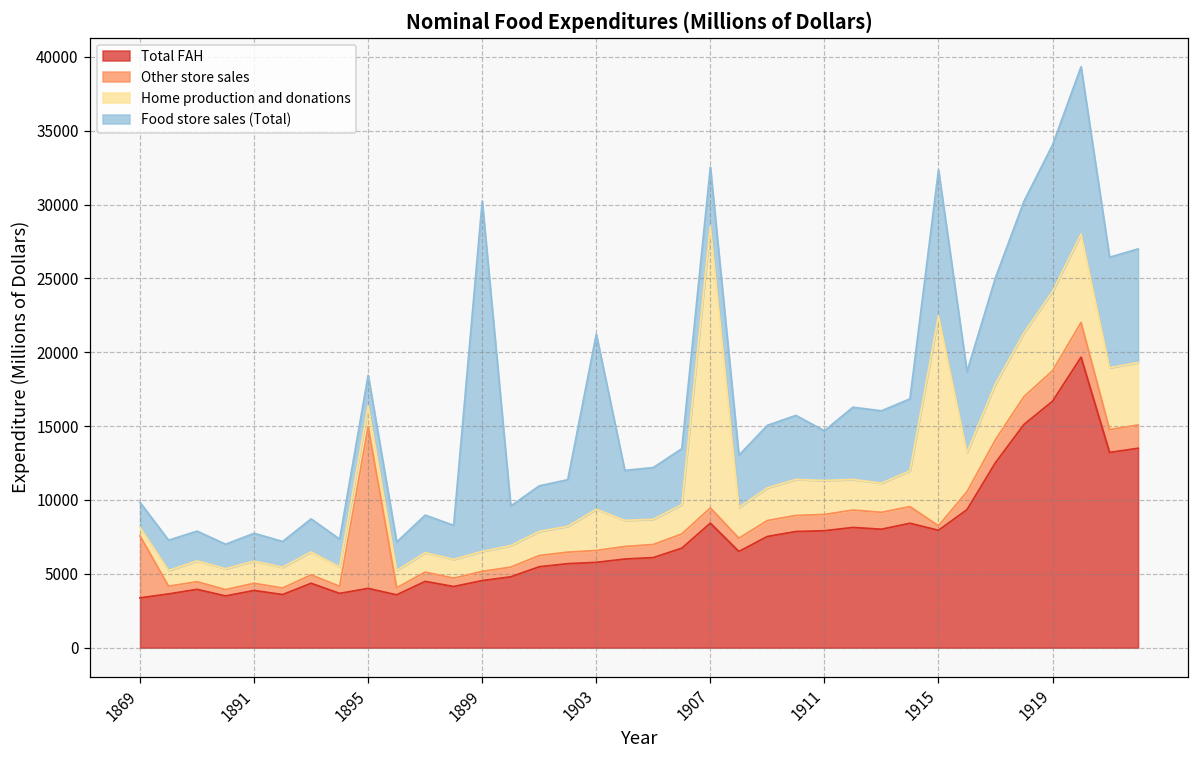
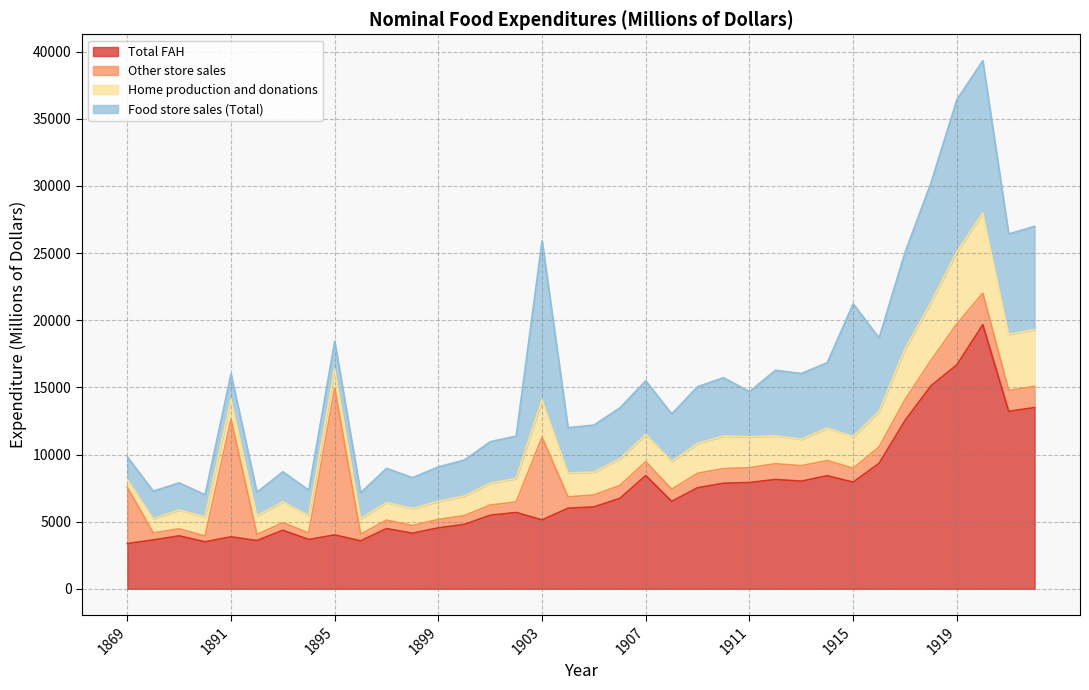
Other store sales, 1891: 500 -> 8800
Food store sales (Total), 1899: 23700 -> 2600
Total FAH, 1903: 5800 -> 5100
Other store sales, 1903: 800 -> 6200
Home production and donations, 1907: 19100 -> 2000
Other store sales, 1915: 300 -> 1000
Home production and donations, 1915: 14200 -> 2400
Other store sales, 1919: 2100 -> 3000
Food store sales (Total), 1919: 9900 -> 11300
